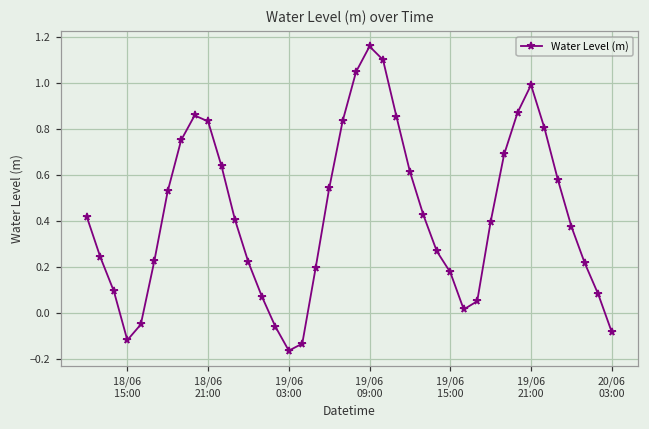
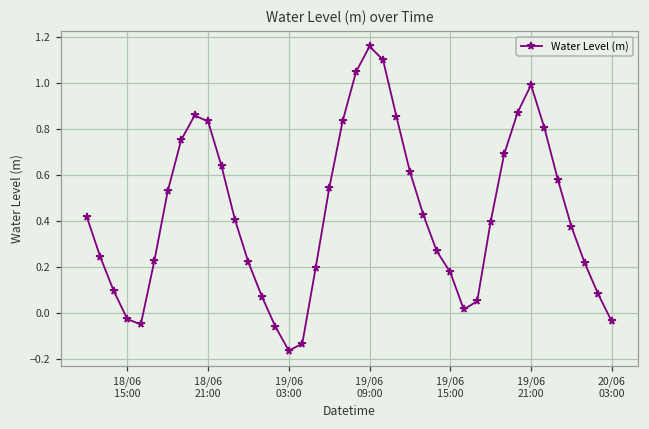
18/06 15:00: -0.12 -> -0.03
20/06 03:00: -0.08 -> -0.04
